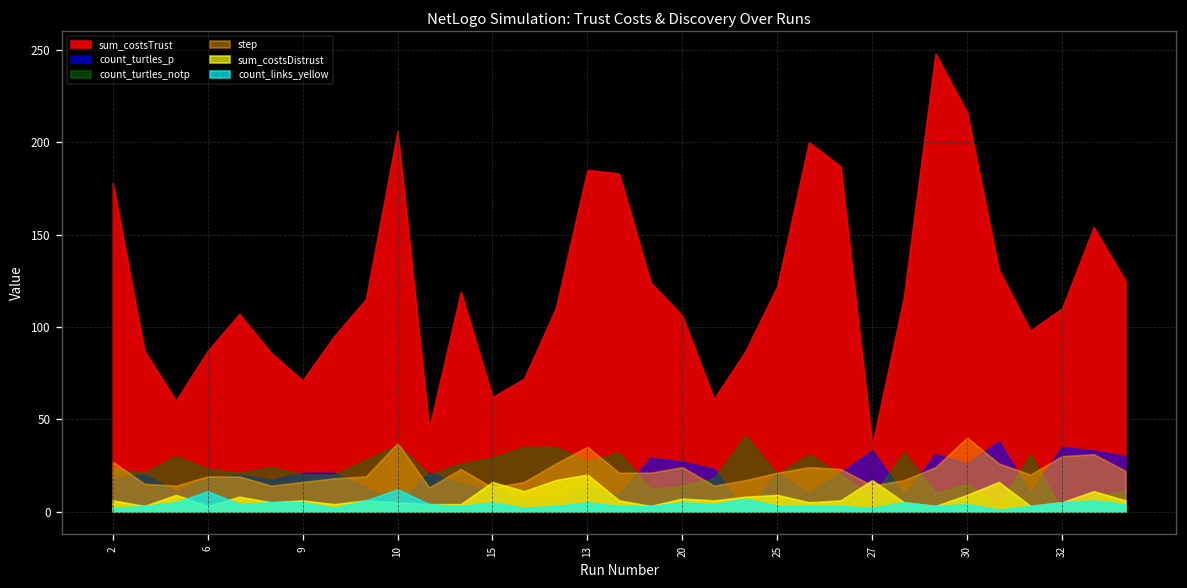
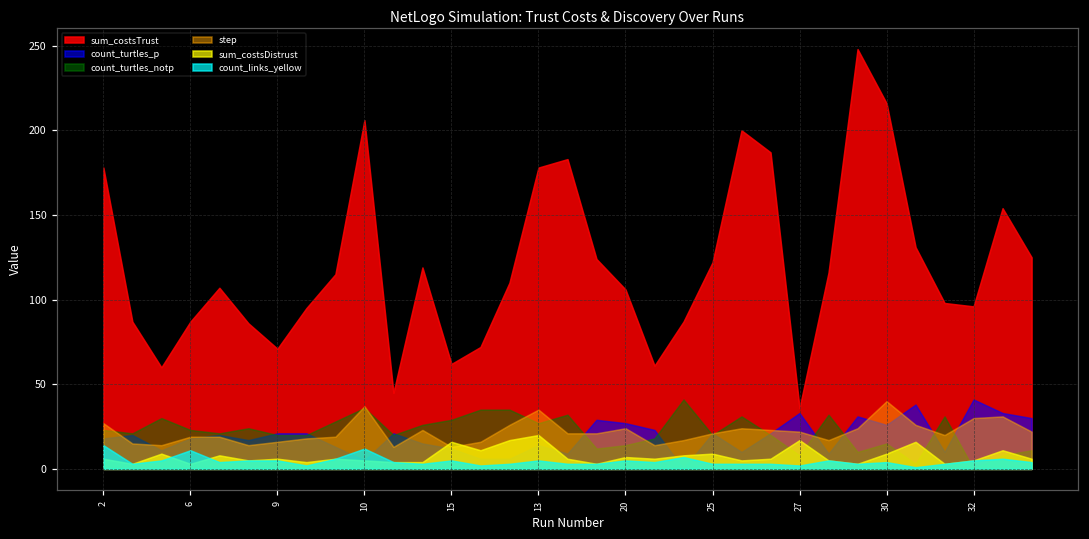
count_links_yellow, 2: 2 -> 14
sum_costsTrust, 13: 185 -> 178
step, 27: 14 -> 22
sum_costsTrust, 32: 110 -> 96
count_turtles_p, 32: 35 -> 41
